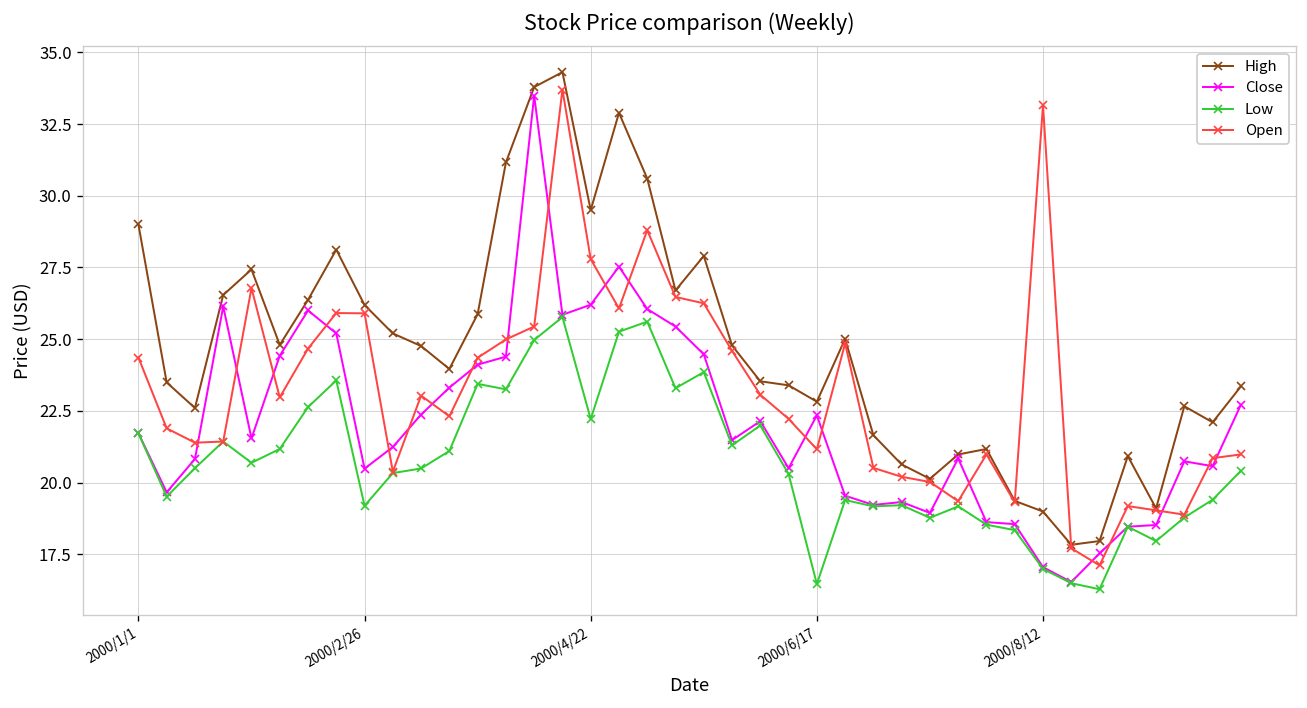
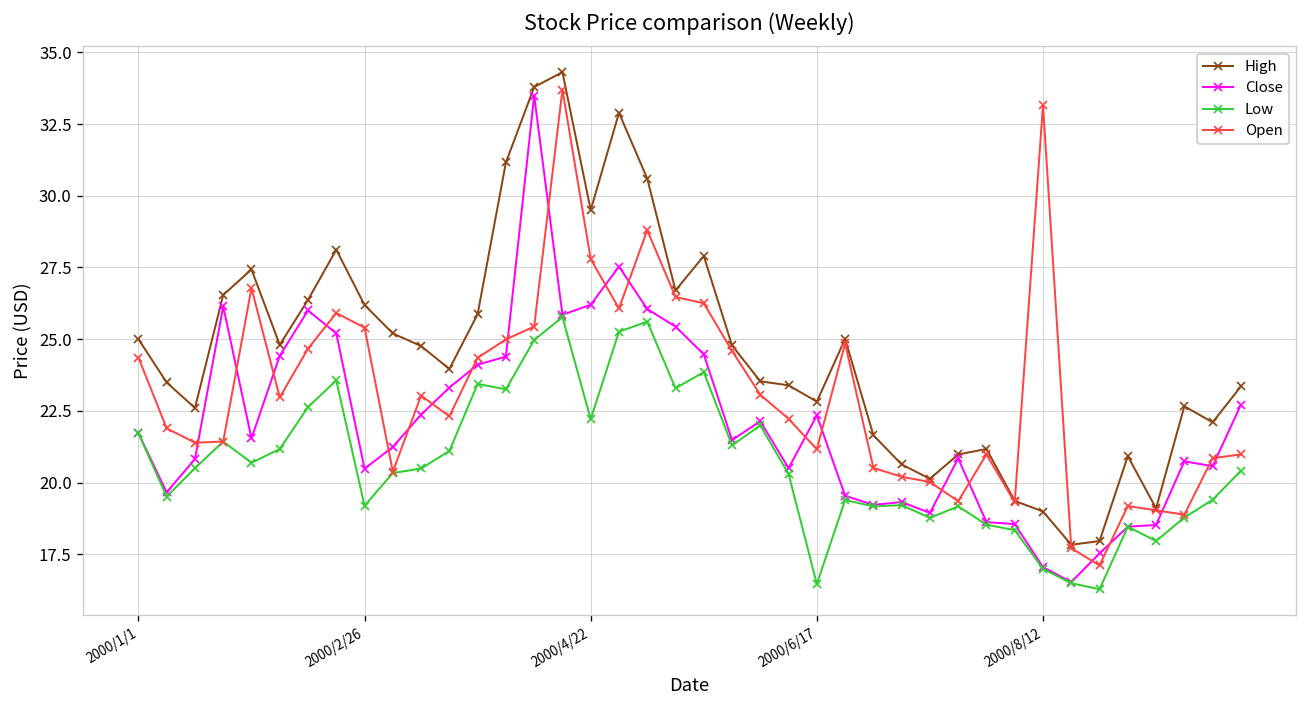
High, 2000/1/1: 29 -> 25
Open, 2000/2/26: 25.9 -> 25.4
